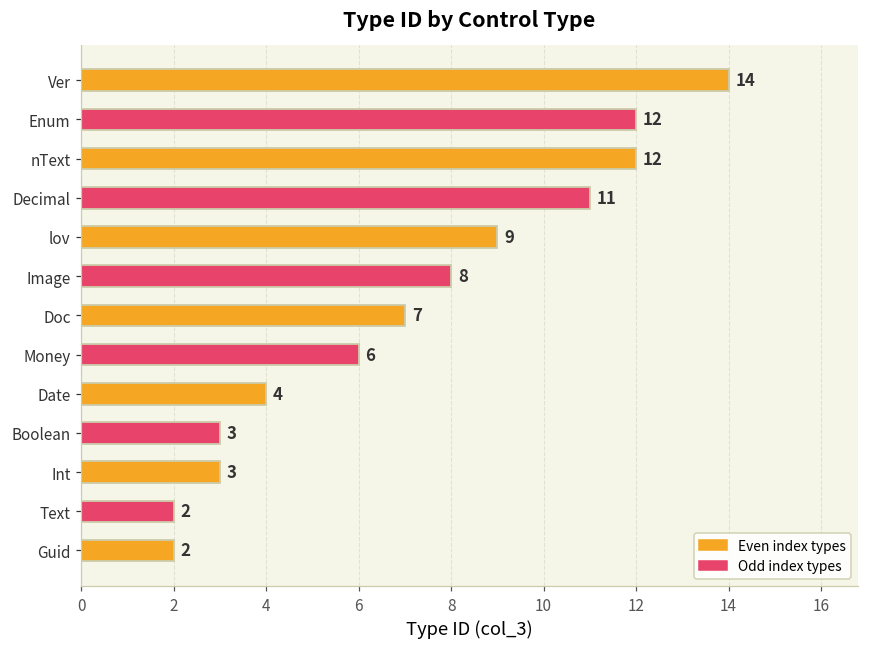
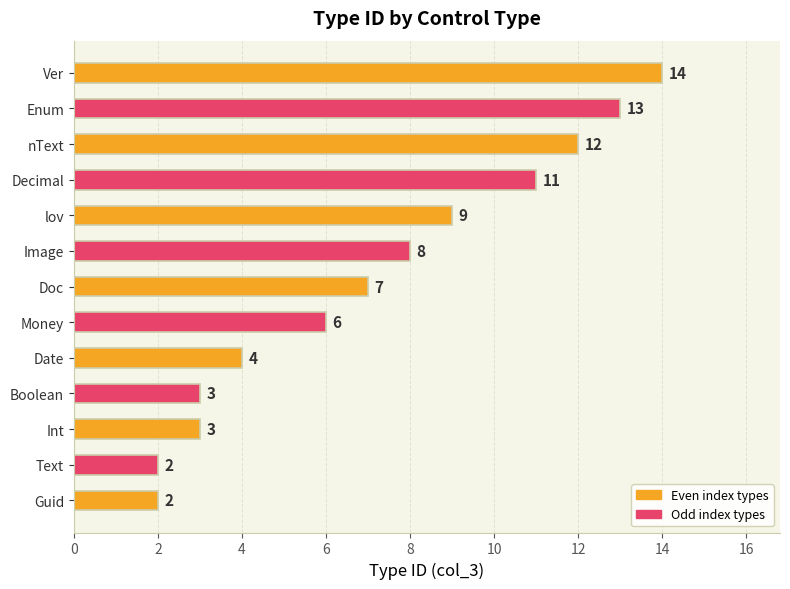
Enum: 12 -> 13
